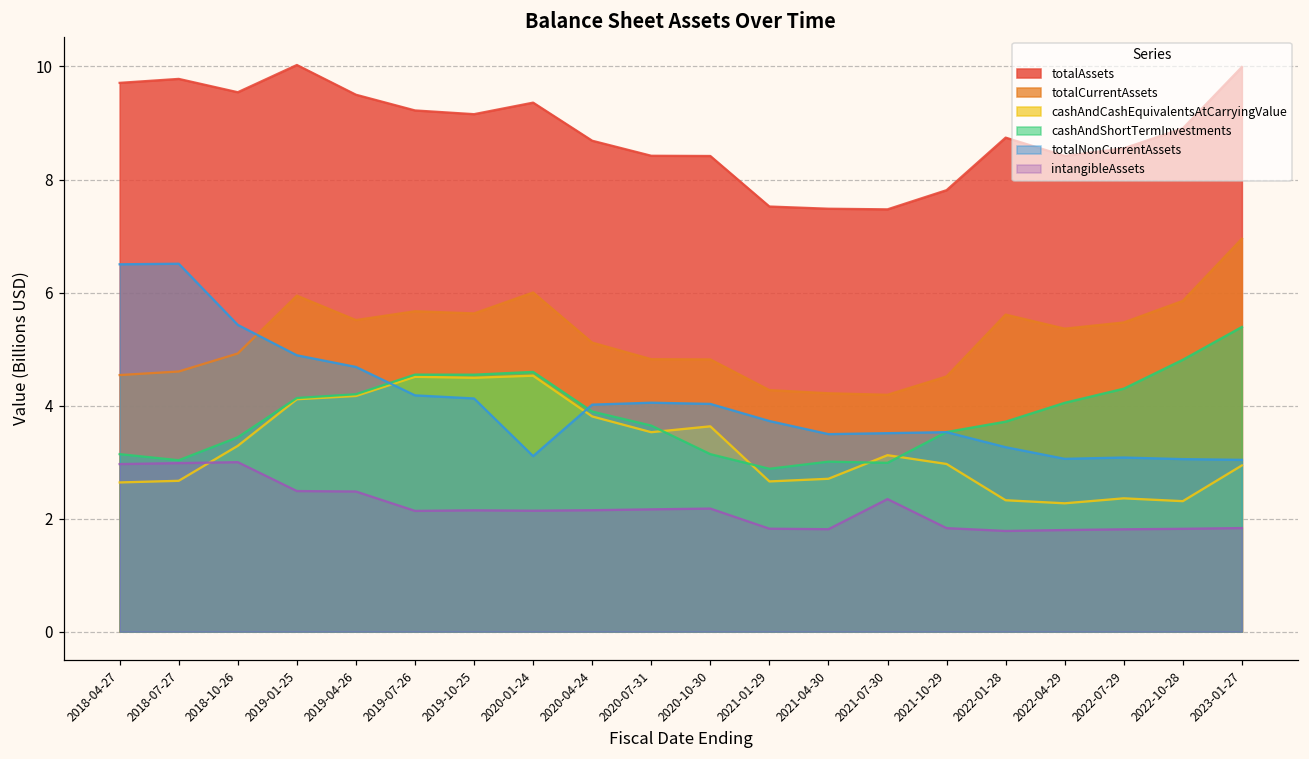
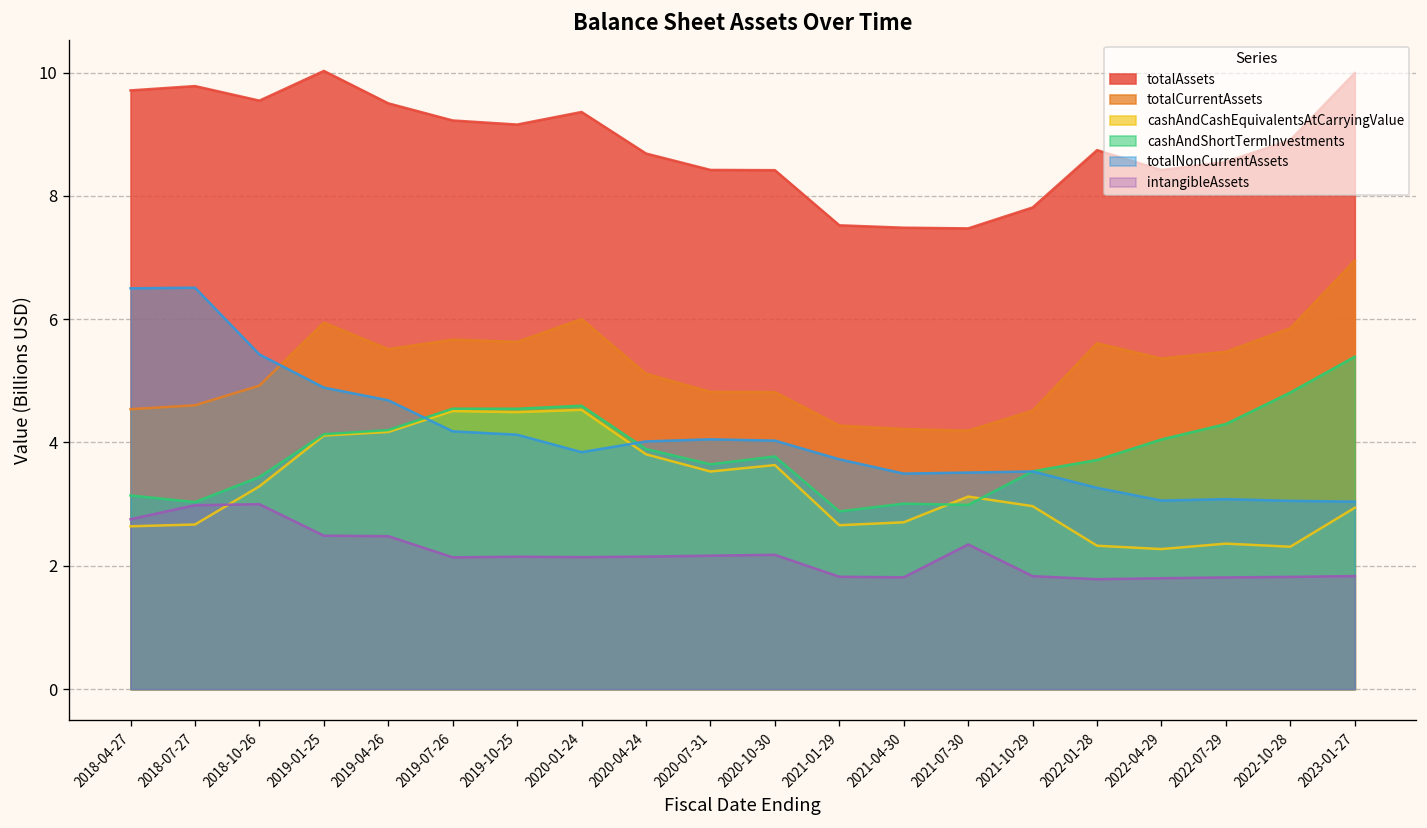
intangibleAssets, 2018-04-27: 3.0 -> 2.8
totalNonCurrentAssets, 2020-01-24: 3.1 -> 3.8
cashAndShortTermInvestments, 2020-10-30: 3.1 -> 3.8
